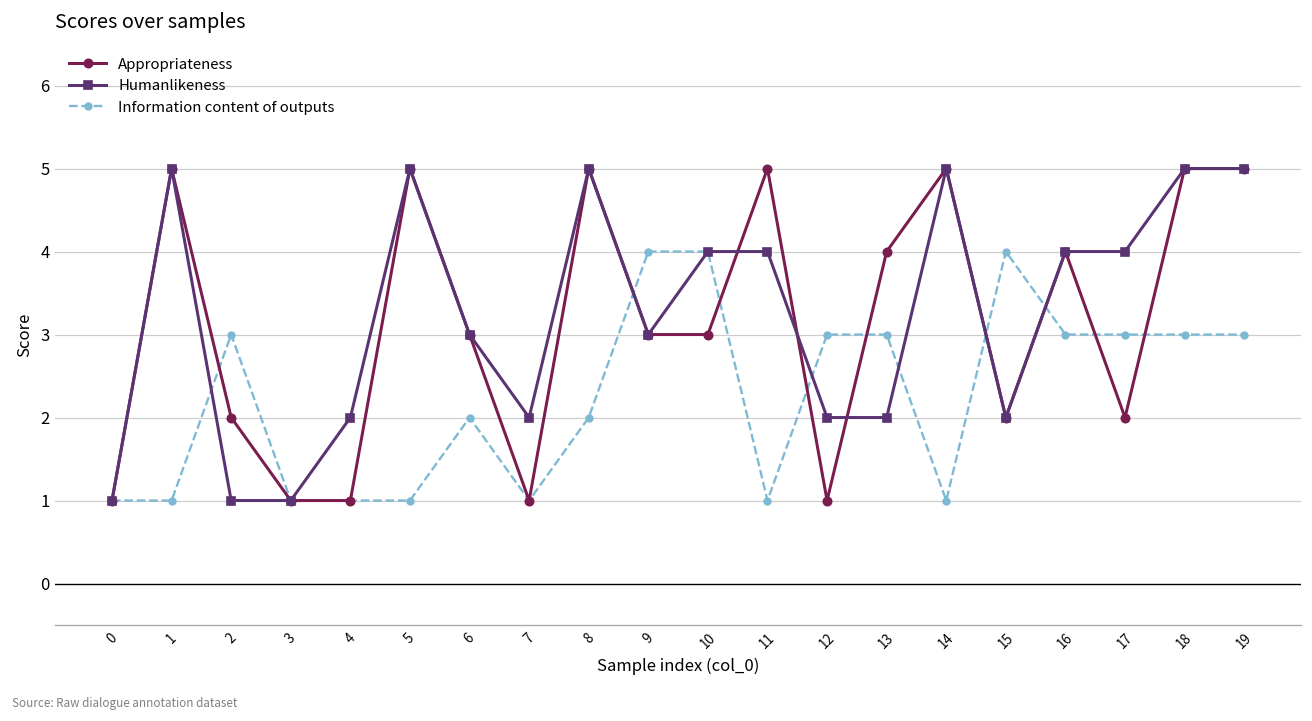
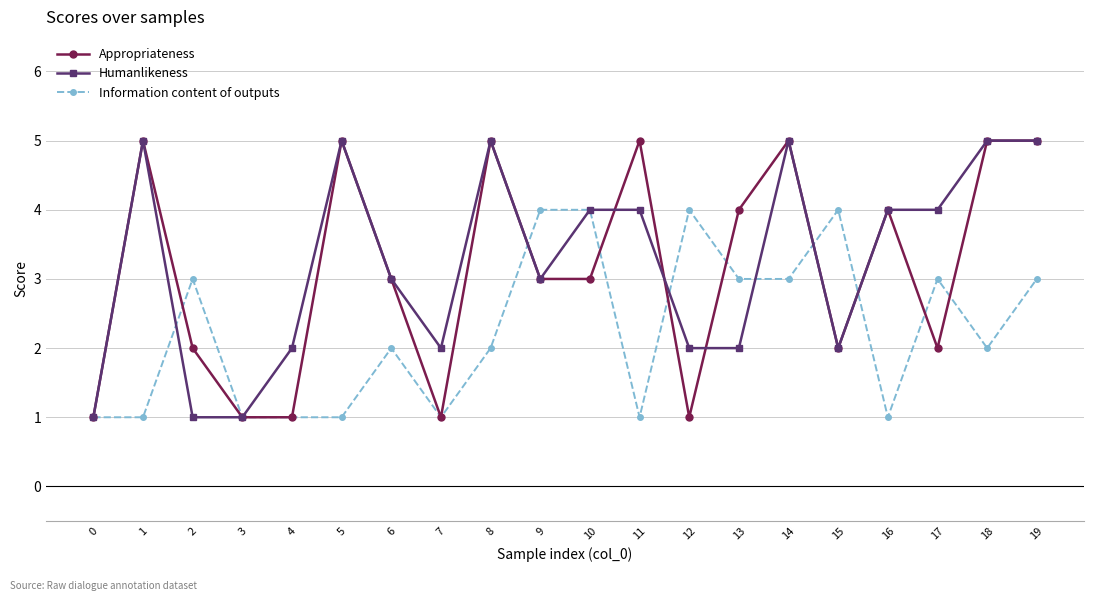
Information content of outputs, 12: 3 -> 4
Information content of outputs, 14: 1 -> 3
Information content of outputs, 16: 3 -> 1
Information content of outputs, 18: 3 -> 2
